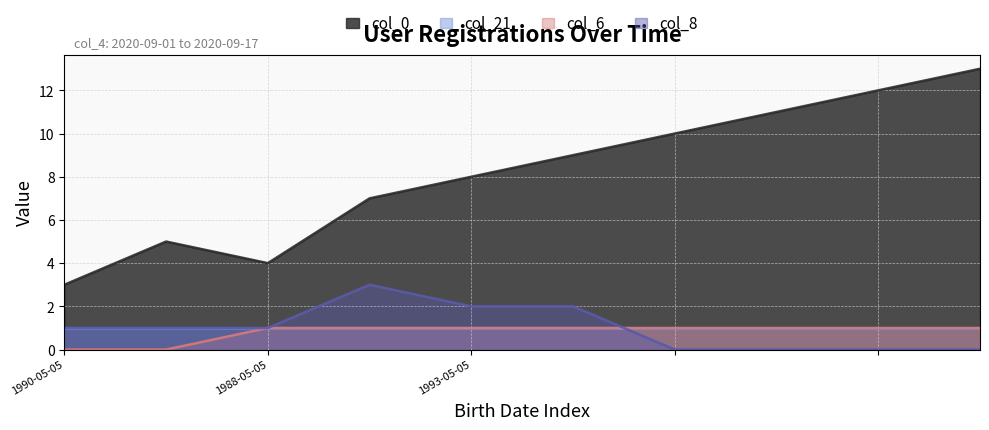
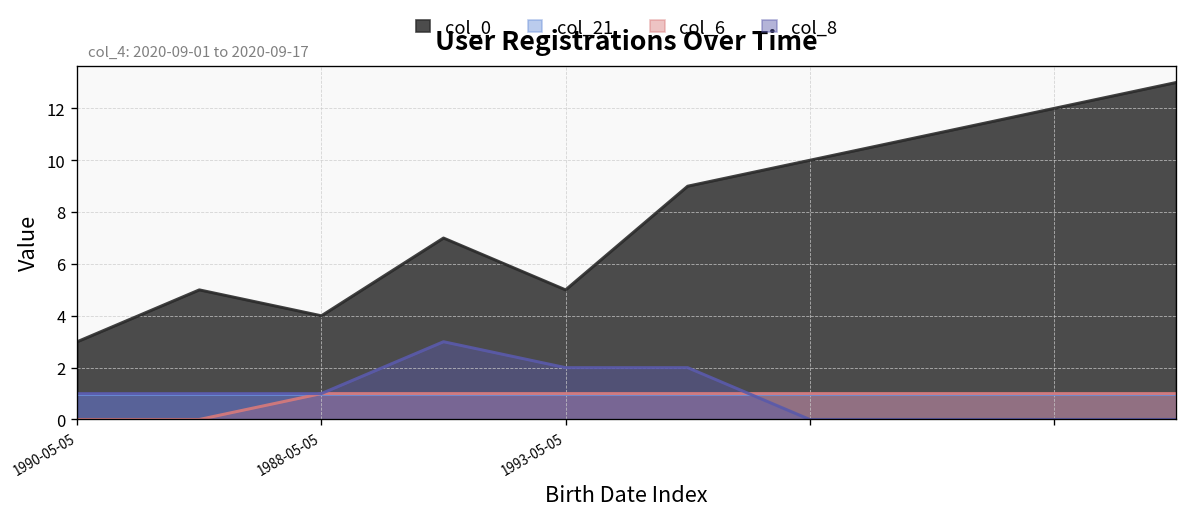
col_0, 1993-05-05: 8 -> 5
